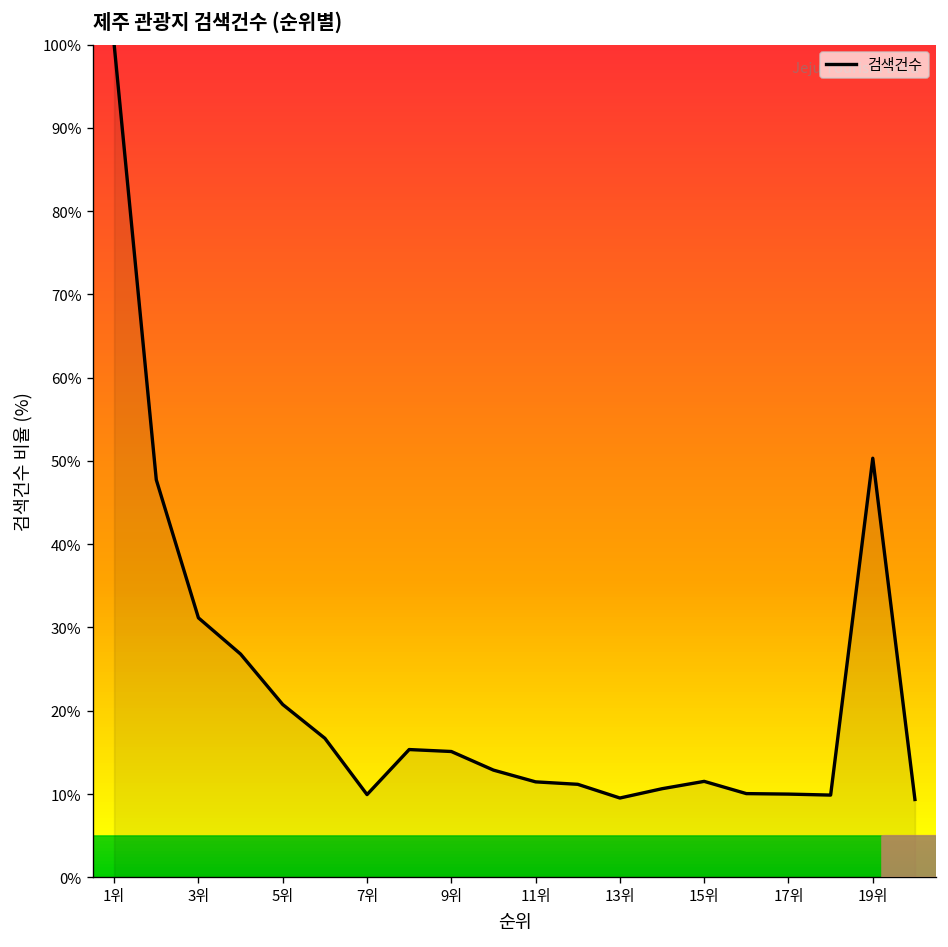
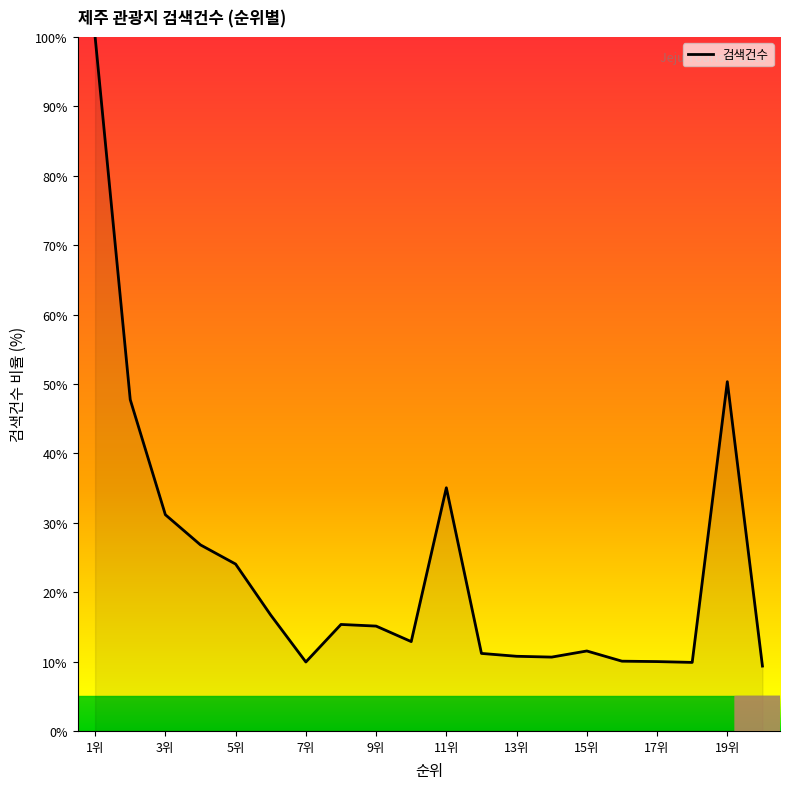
5위: 21% -> 24%
11위: 11% -> 35%
13위: 10% -> 11%
